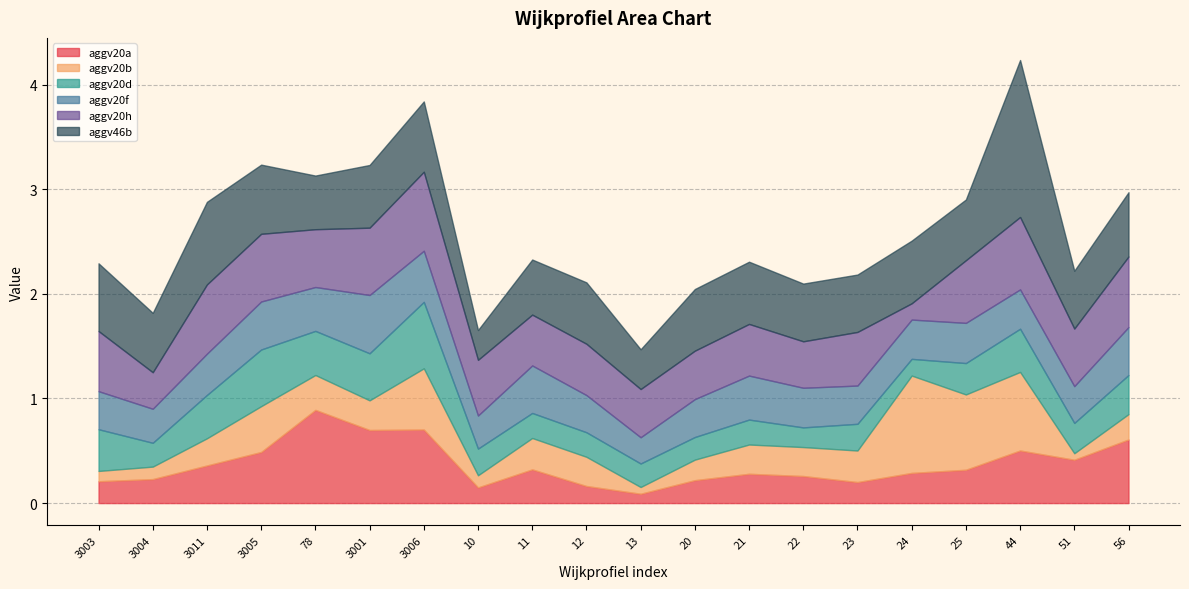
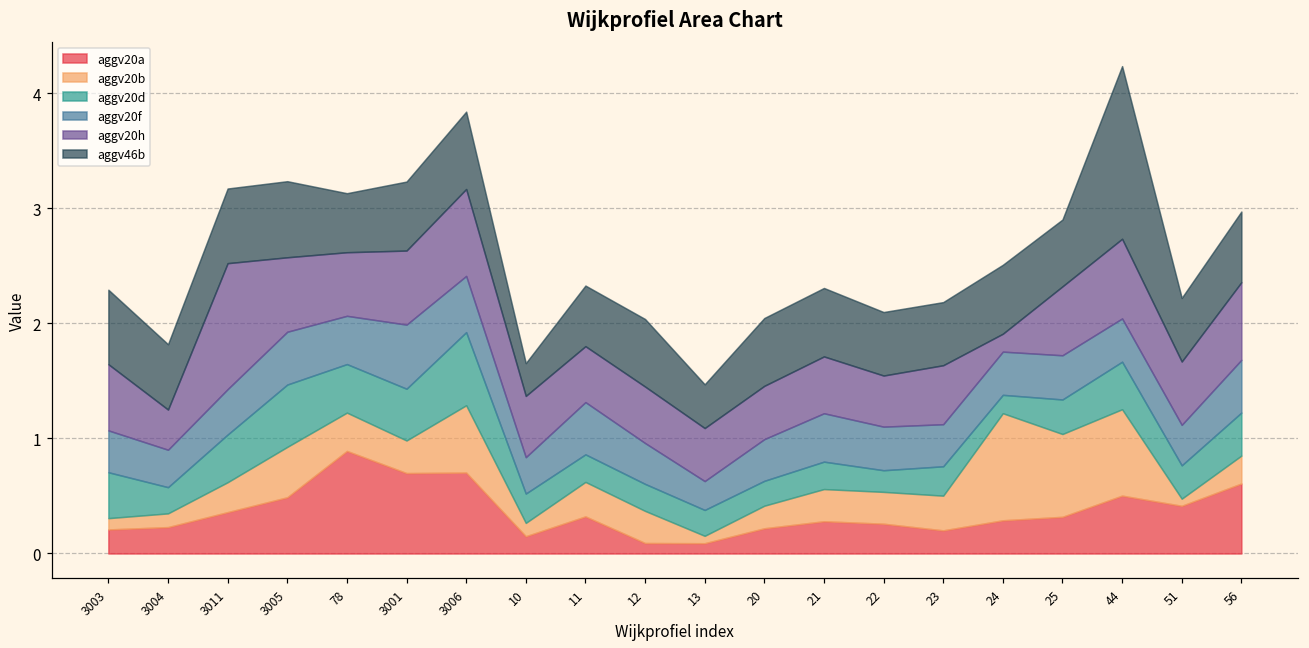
aggv20h, 3011: 0.66 -> 1.09
aggv46b, 3011: 0.79 -> 0.65
aggv20a, 12: 0.16 -> 0.09
